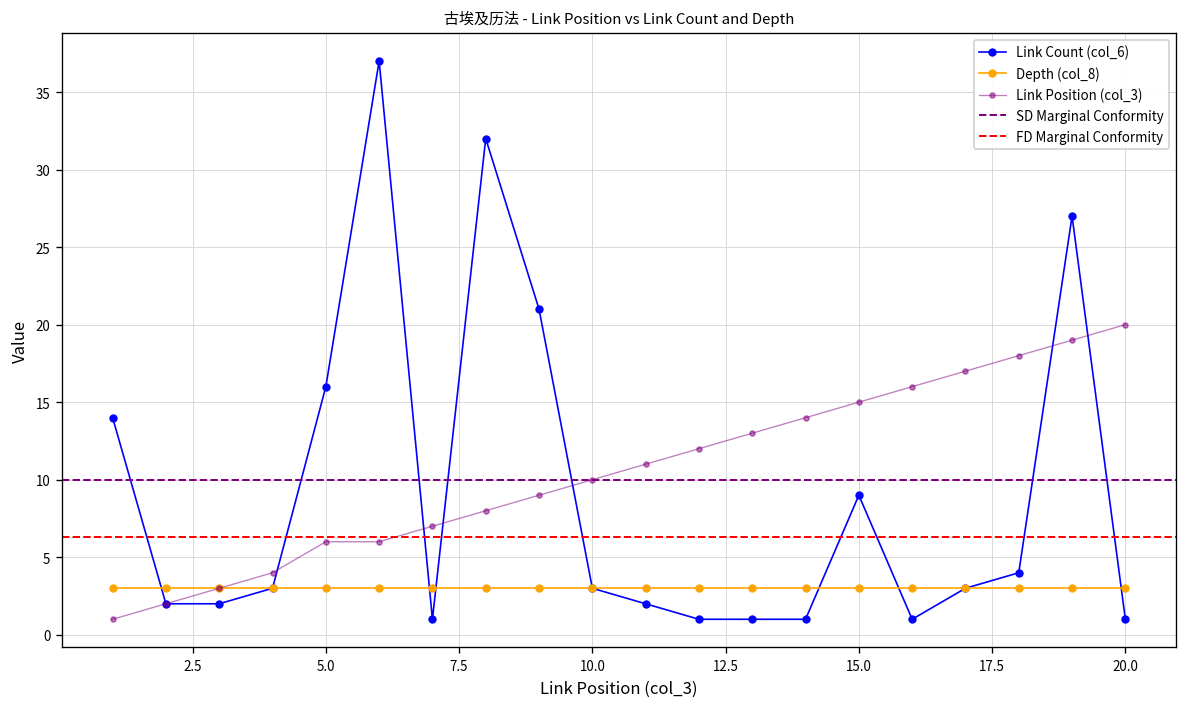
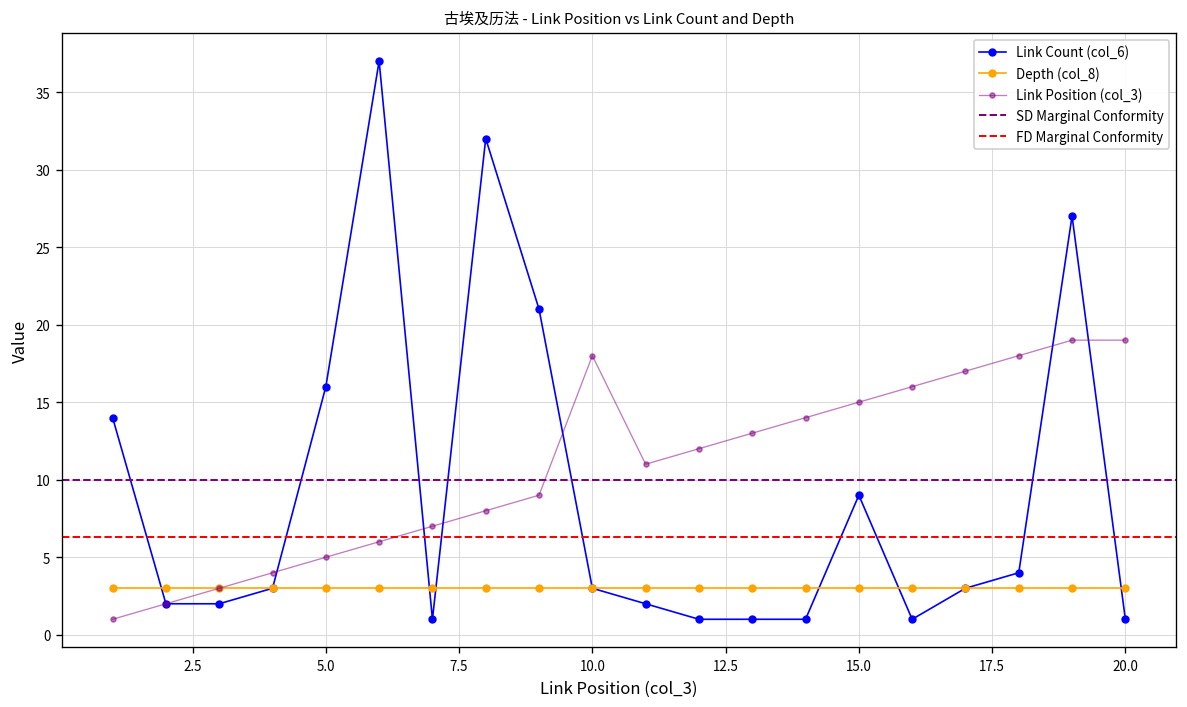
Link Position (col_3), 5.0: 6 -> 5
Link Position (col_3), 10.0: 10 -> 18
Link Position (col_3), 20.0: 20 -> 19
